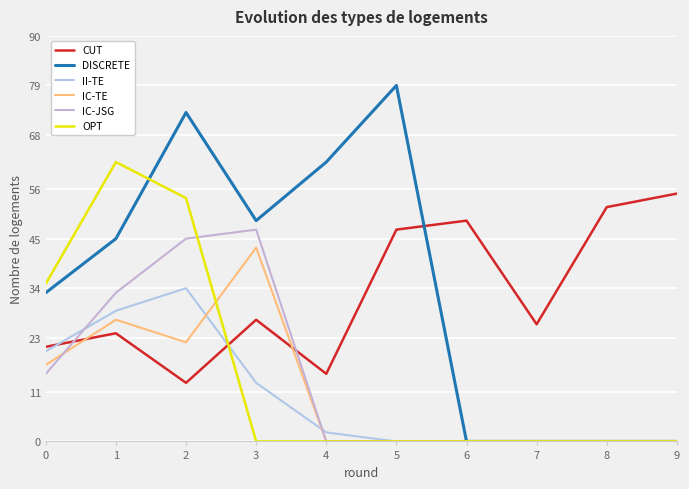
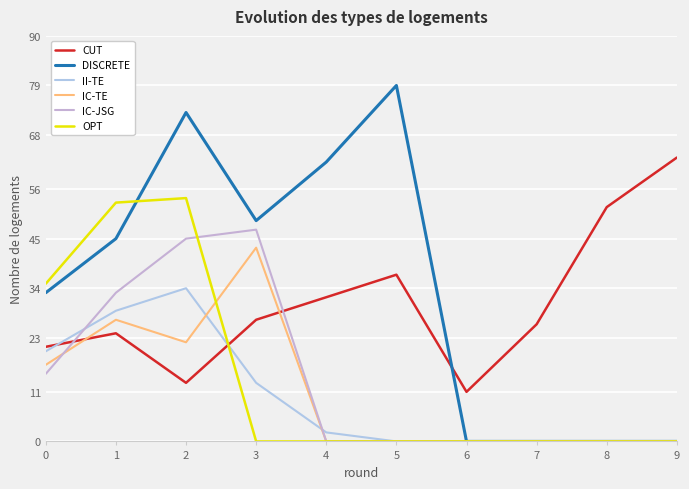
OPT, 1: 62 -> 53
CUT, 4: 15 -> 32
CUT, 5: 47 -> 37
CUT, 6: 49 -> 11
CUT, 9: 55 -> 63
